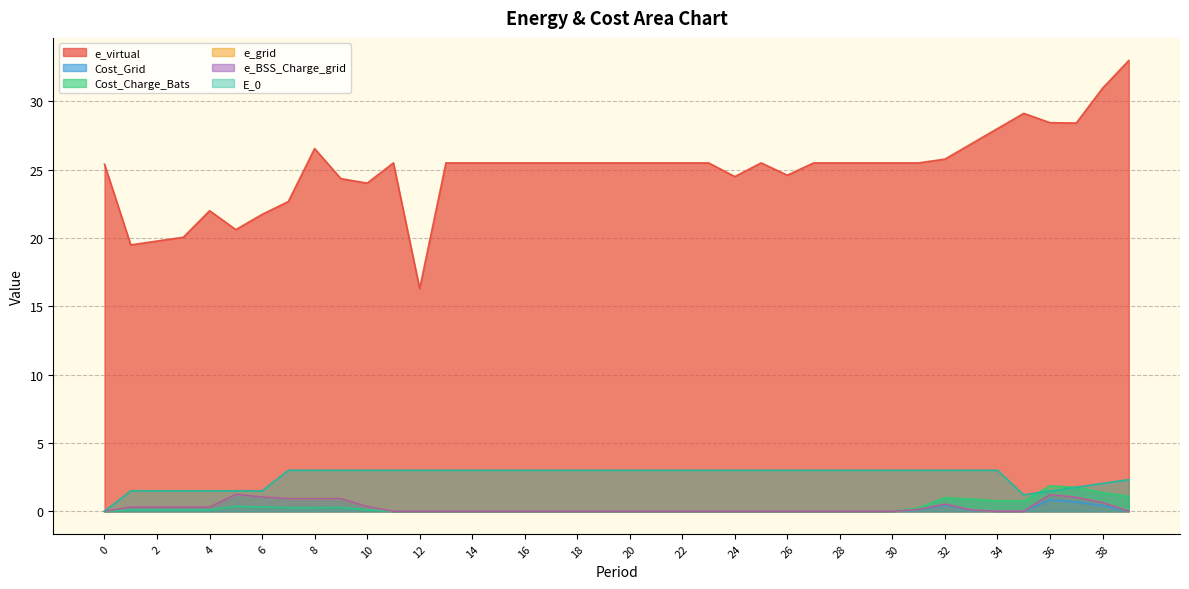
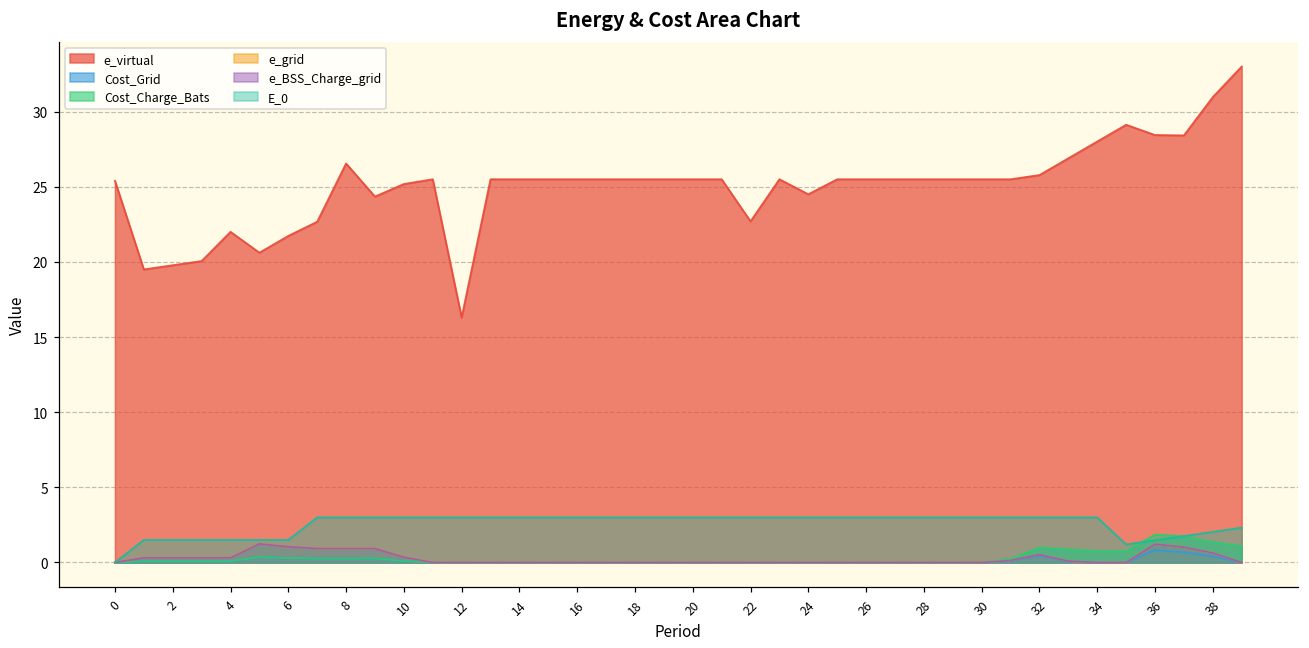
e_virtual, 10: 24.0 -> 25.2
e_virtual, 22: 25.5 -> 22.7
e_virtual, 26: 24.6 -> 25.5
